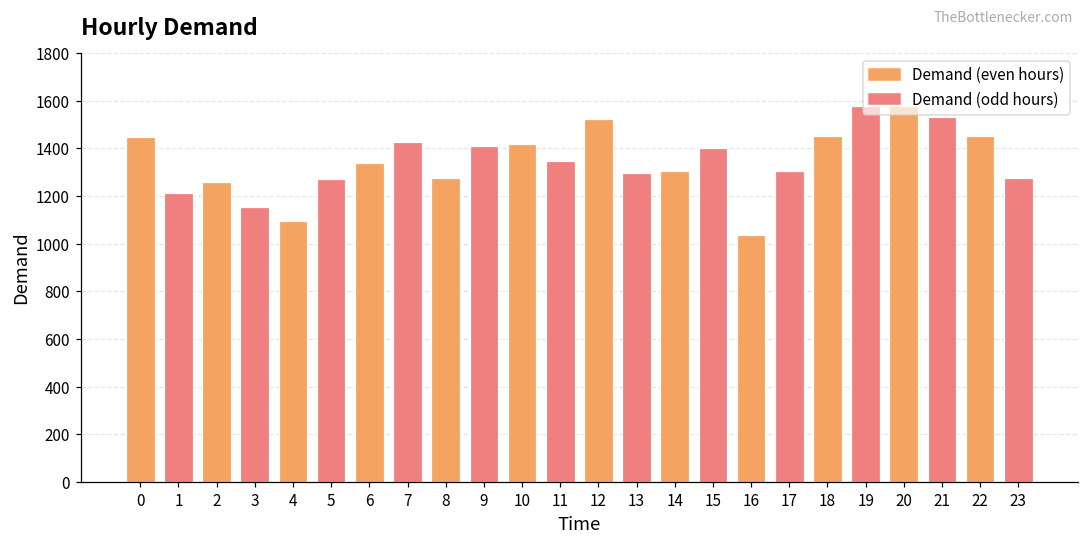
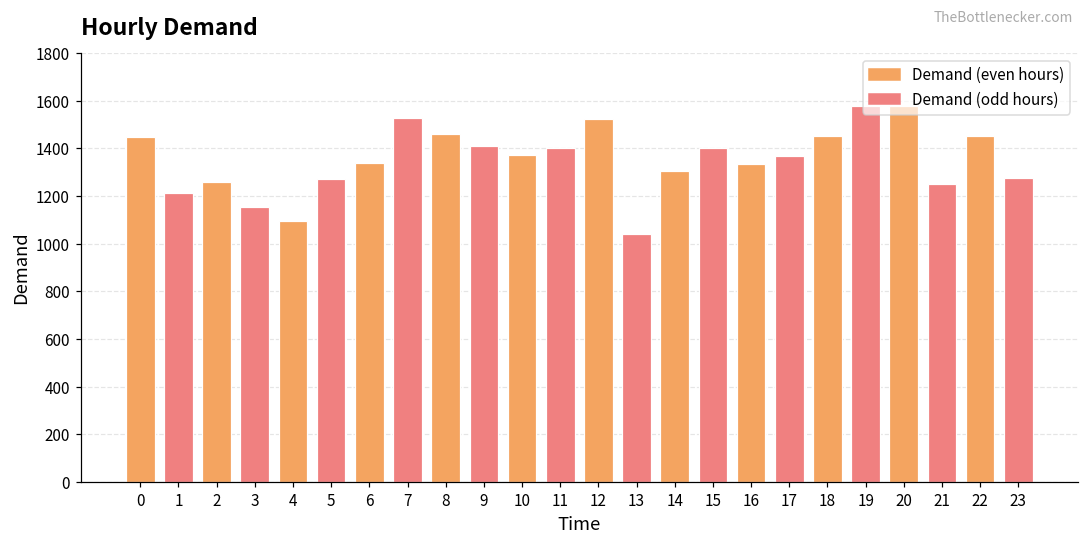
7: 1420 -> 1530
8: 1280 -> 1460
10: 1420 -> 1370
11: 1350 -> 1400
13: 1300 -> 1040
16: 1040 -> 1340
17: 1300 -> 1370
21: 1530 -> 1250
